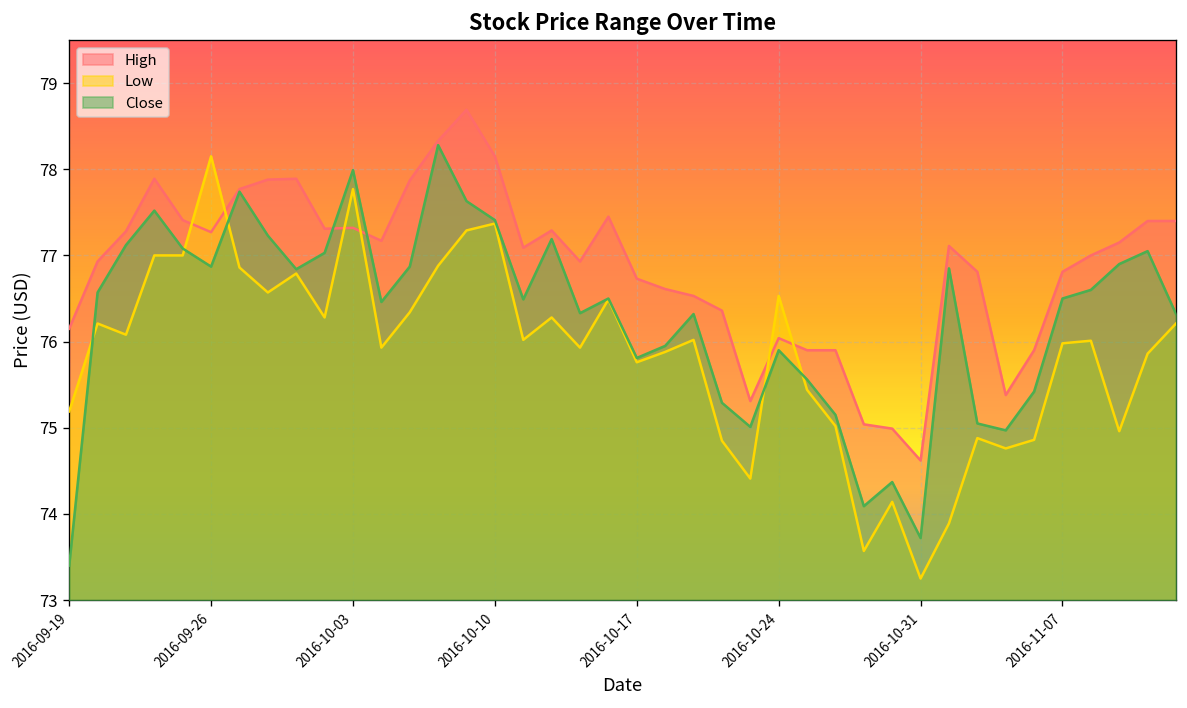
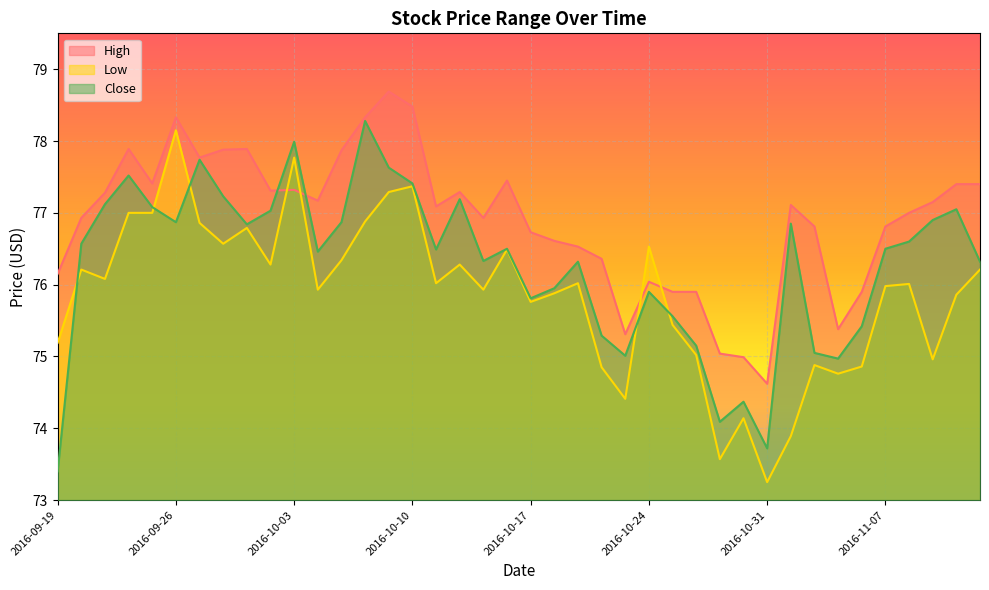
High, 2016-09-26: 77.3 -> 78.3
High, 2016-10-10: 78.2 -> 78.5
